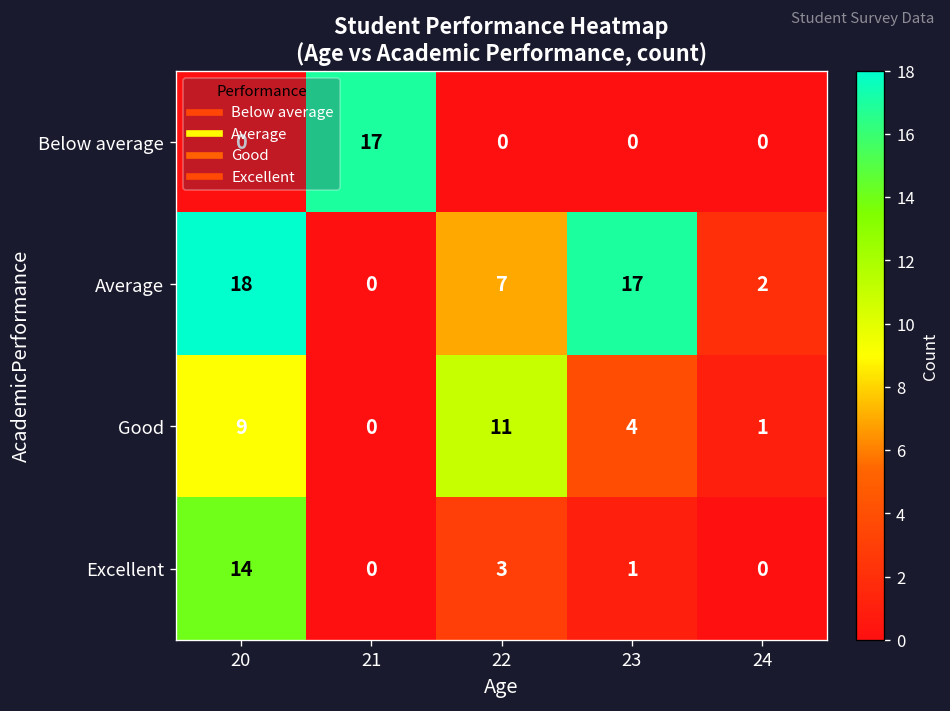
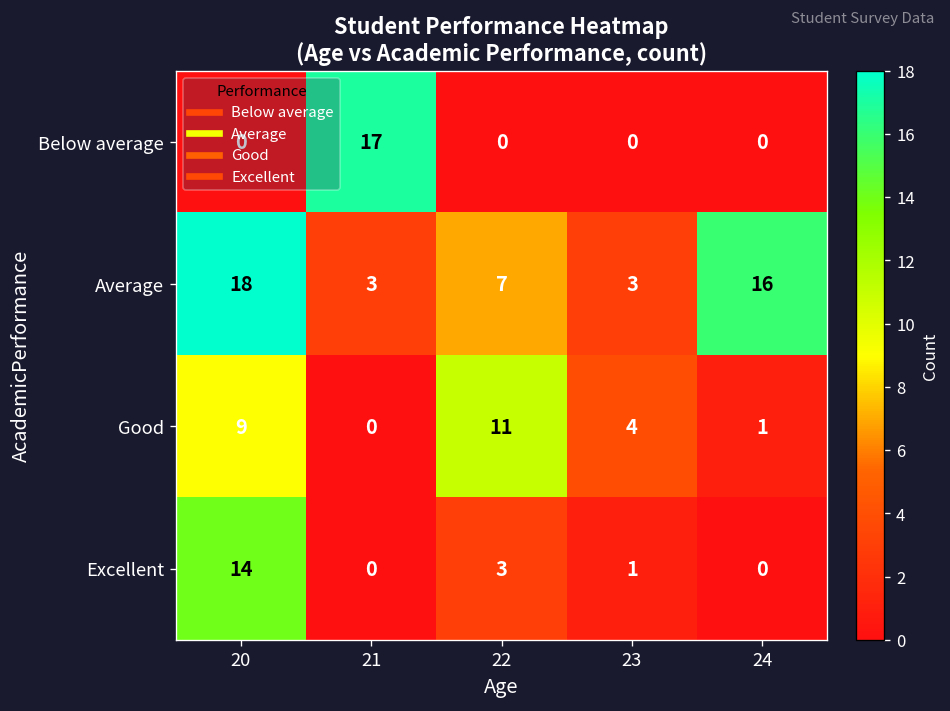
Average, 21: 0 -> 3
Average, 23: 17 -> 3
Average, 24: 2 -> 16
